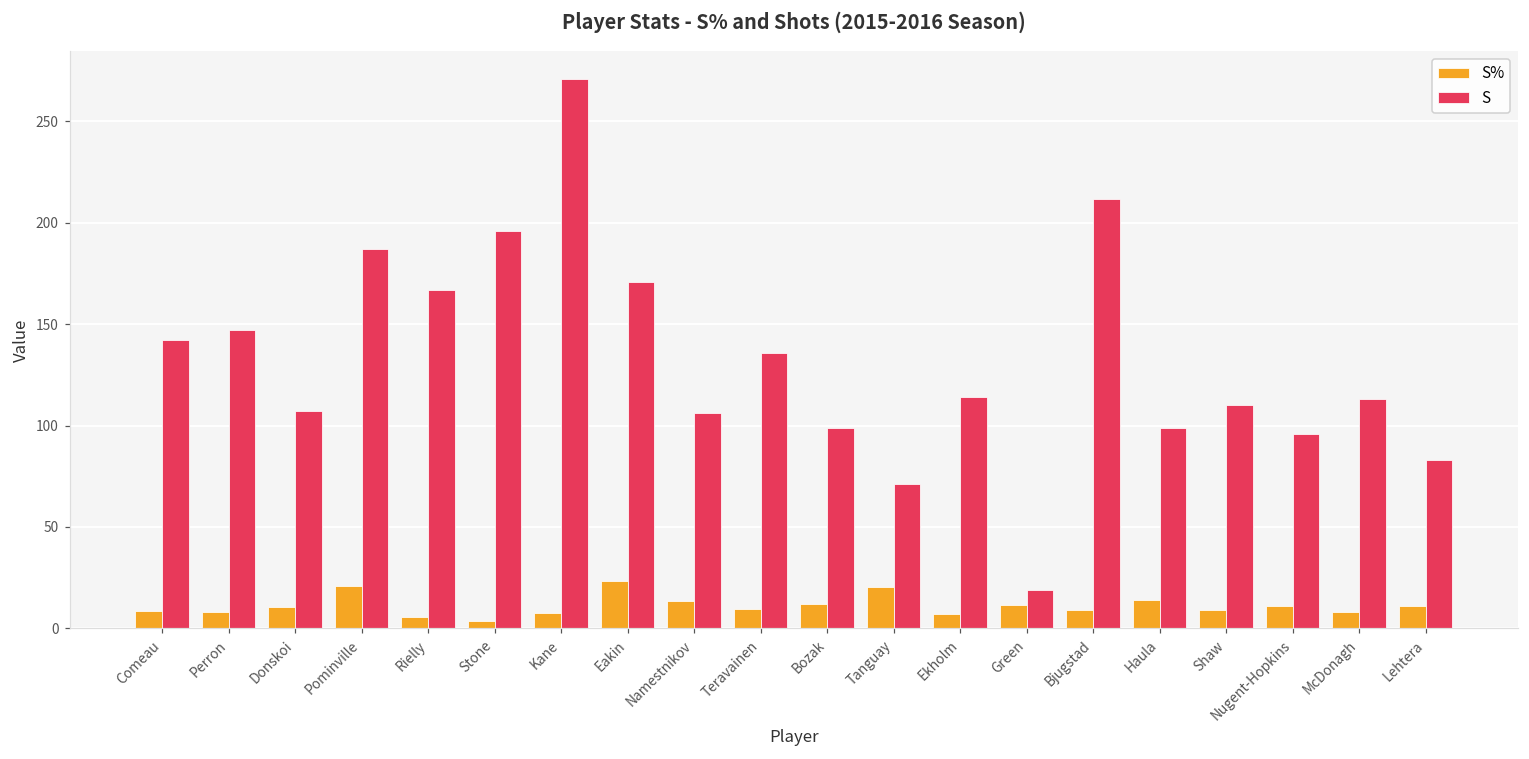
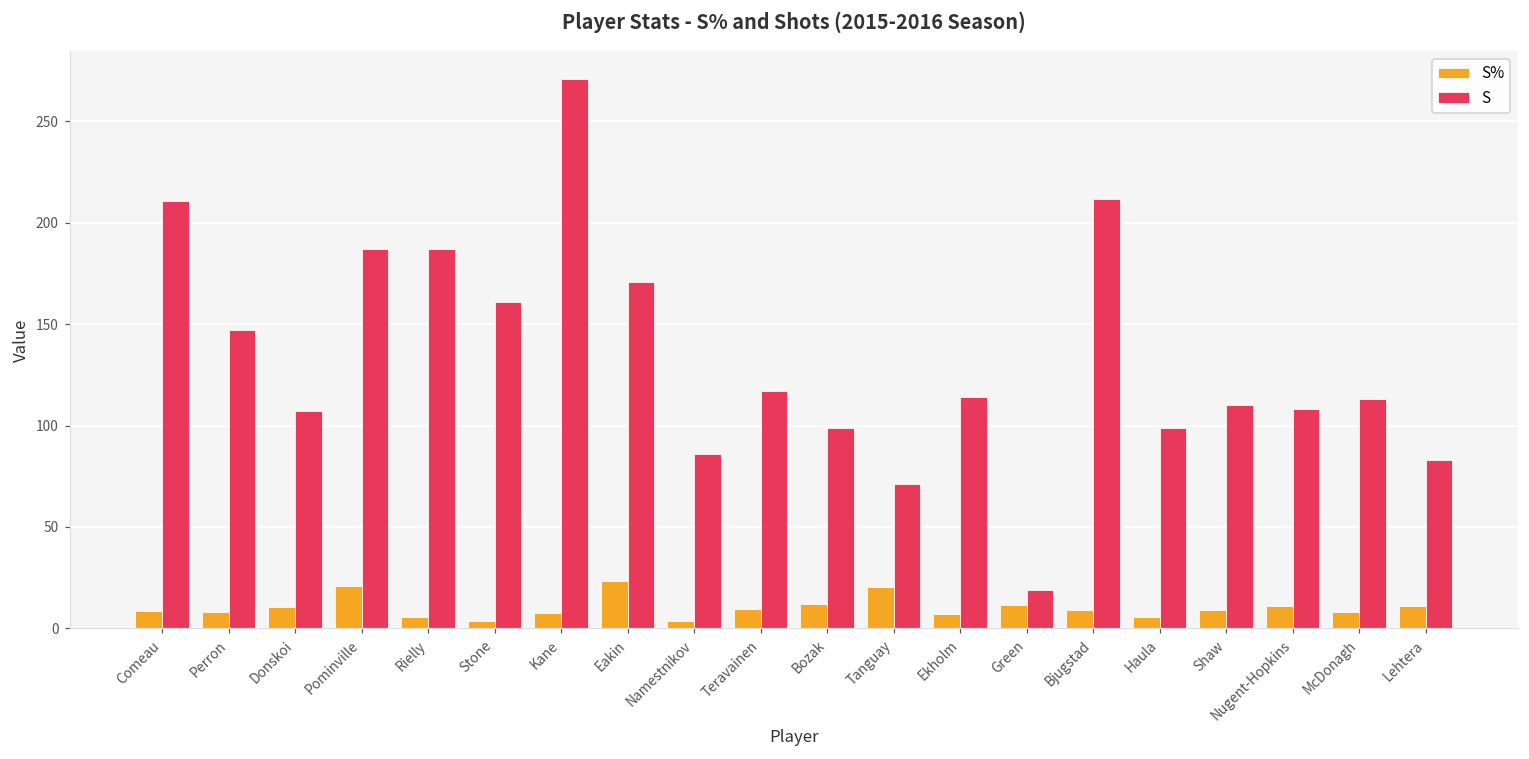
S, Comeau: 142 -> 211
S, Rielly: 167 -> 187
S, Stone: 196 -> 161
S%, Namestnikov: 13 -> 4
S, Namestnikov: 106 -> 86
S, Teravainen: 136 -> 117
S%, Haula: 14 -> 6
S, Nugent-Hopkins: 96 -> 108
